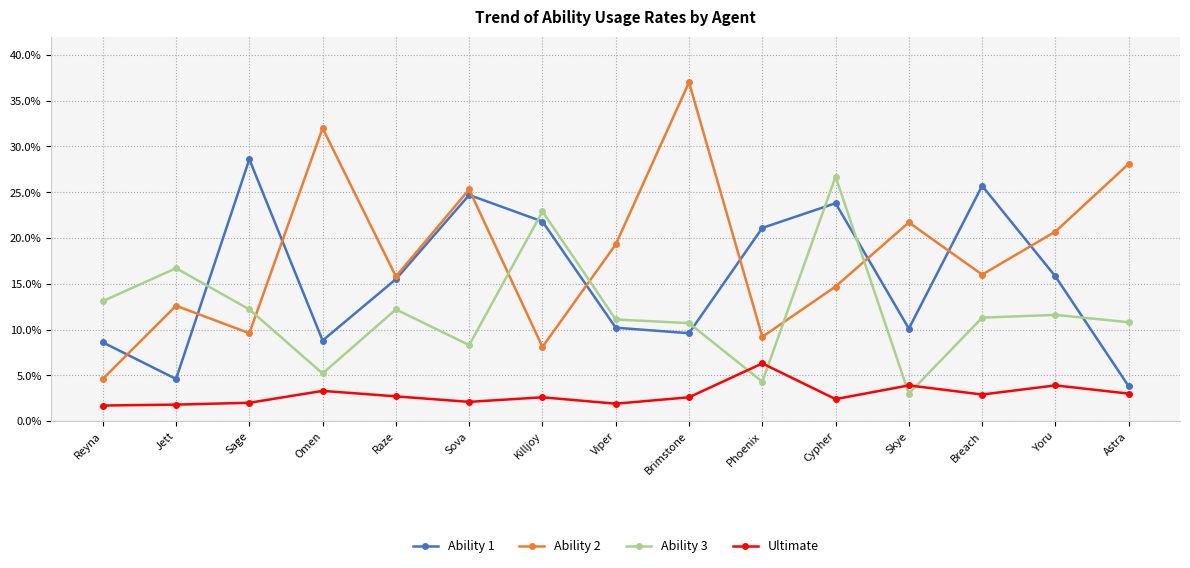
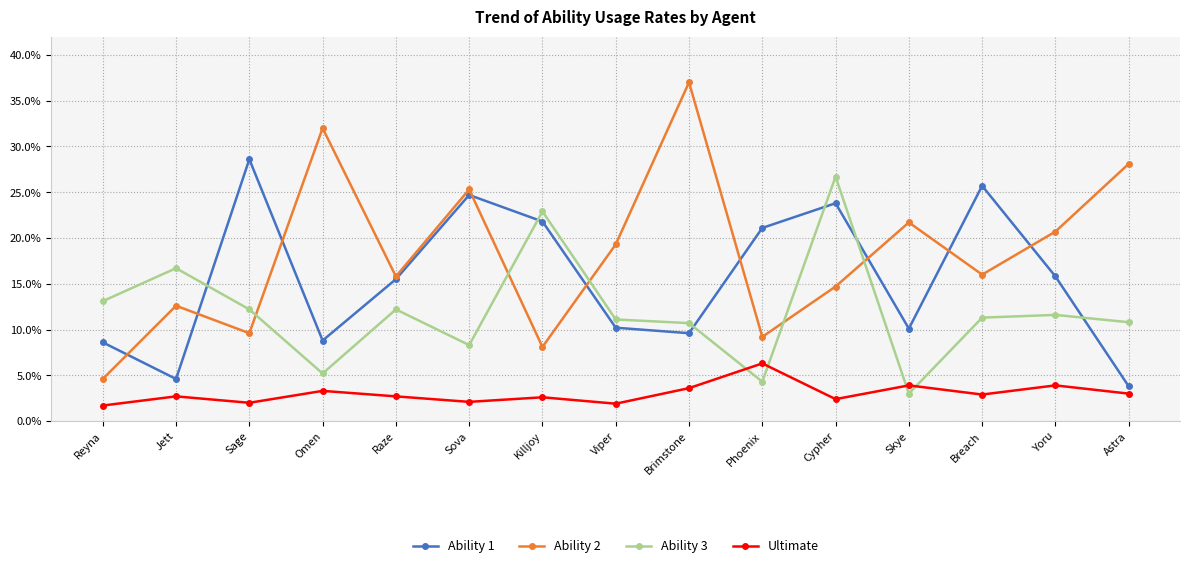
Ultimate, Jett: 2% -> 3%
Ultimate, Brimstone: 3% -> 4%
